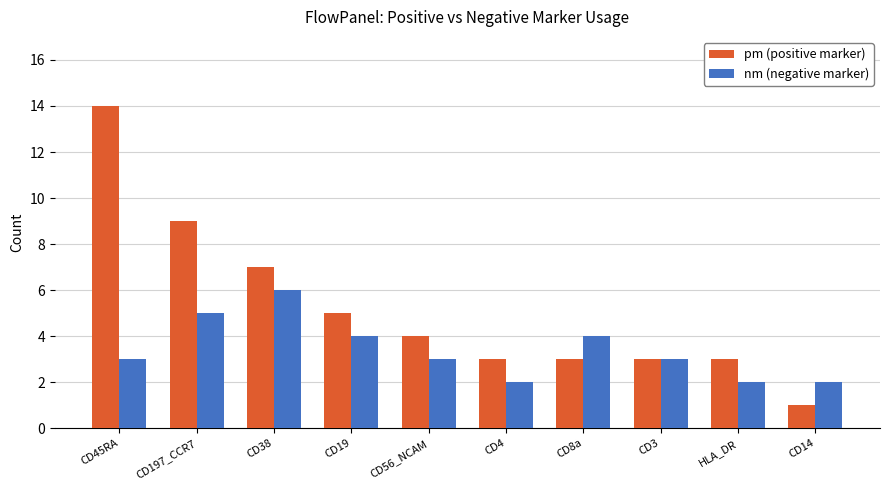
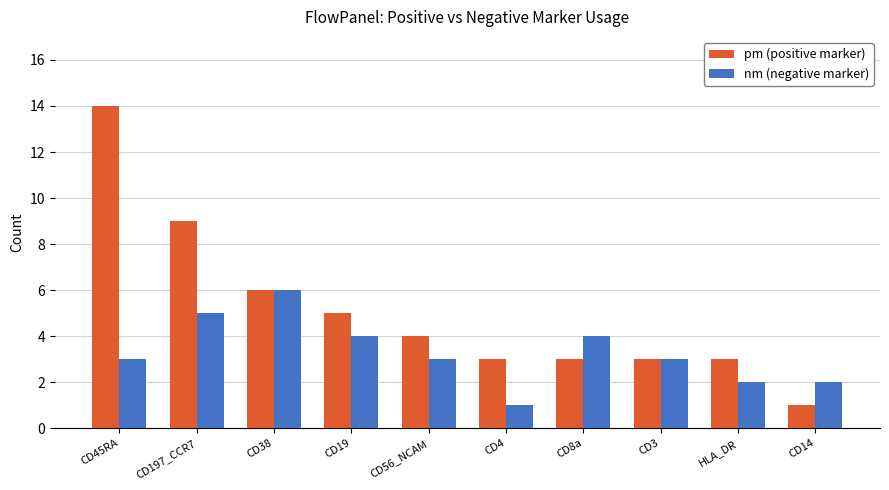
pm (positive marker), CD38: 7 -> 6
nm (negative marker), CD4: 2 -> 1
